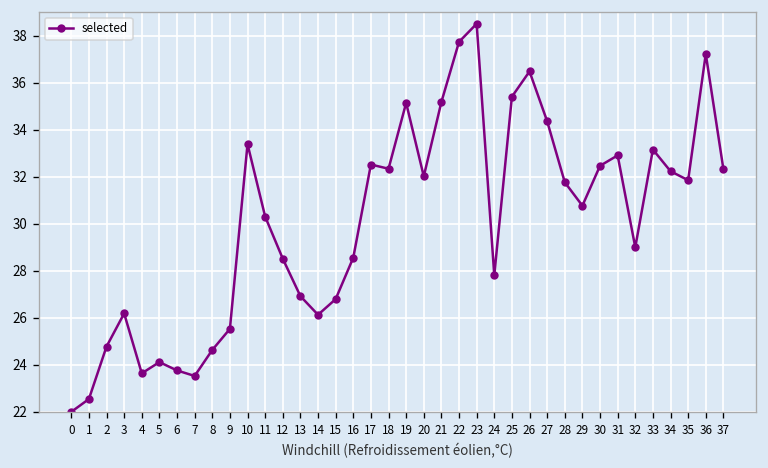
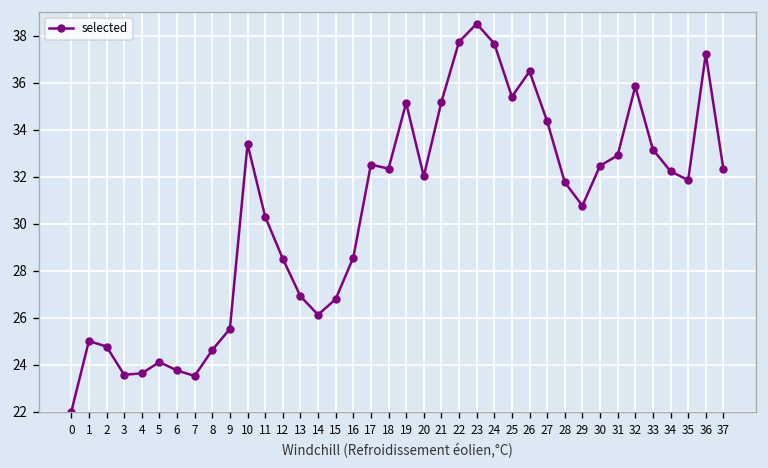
1: 22.5 -> 25.0
3: 26.2 -> 23.6
24: 27.8 -> 37.7
32: 29.0 -> 35.8
